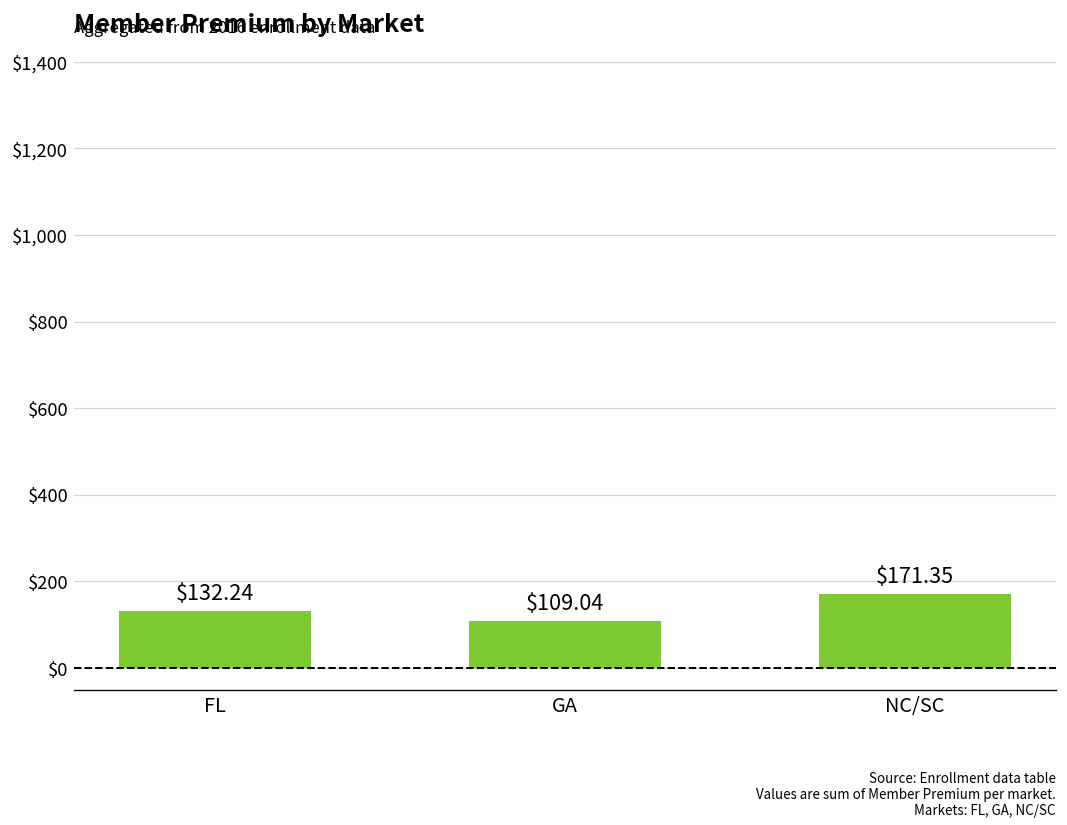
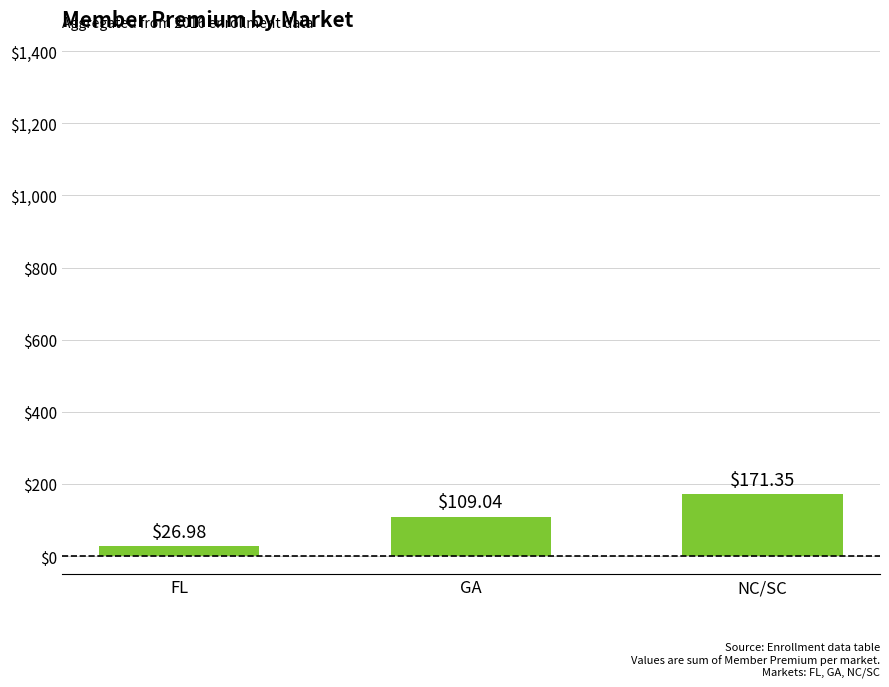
FL: $132.24 -> $26.98
